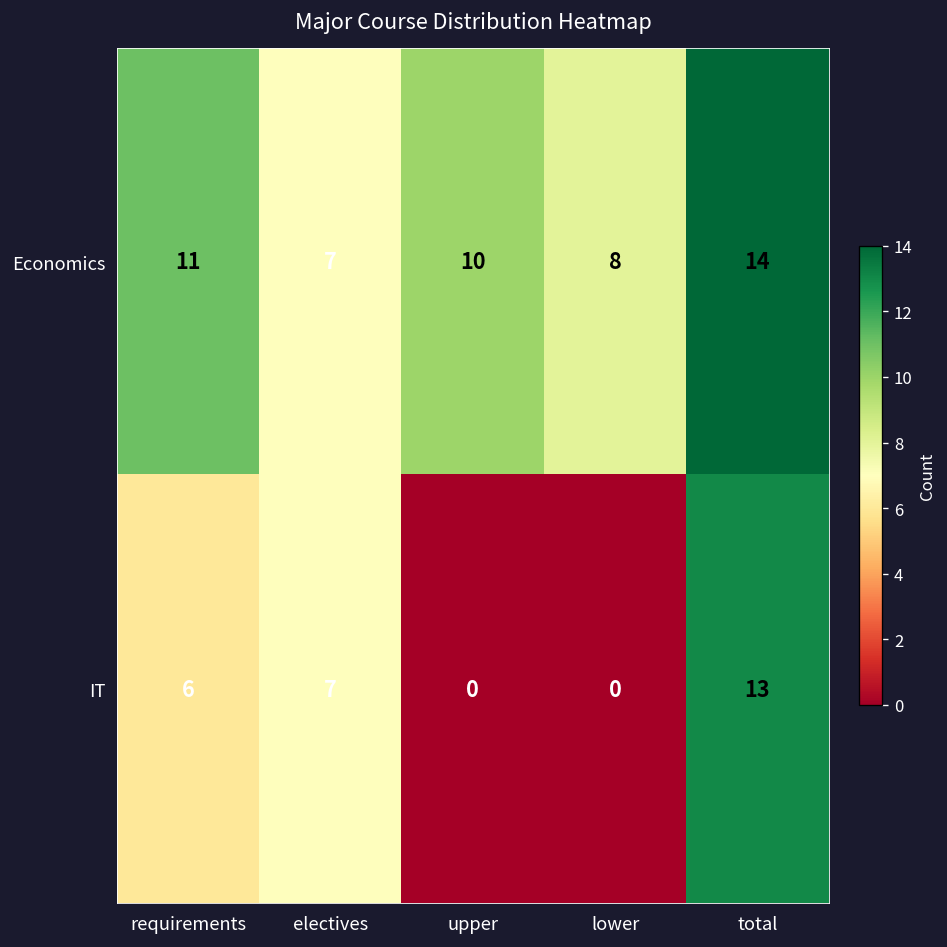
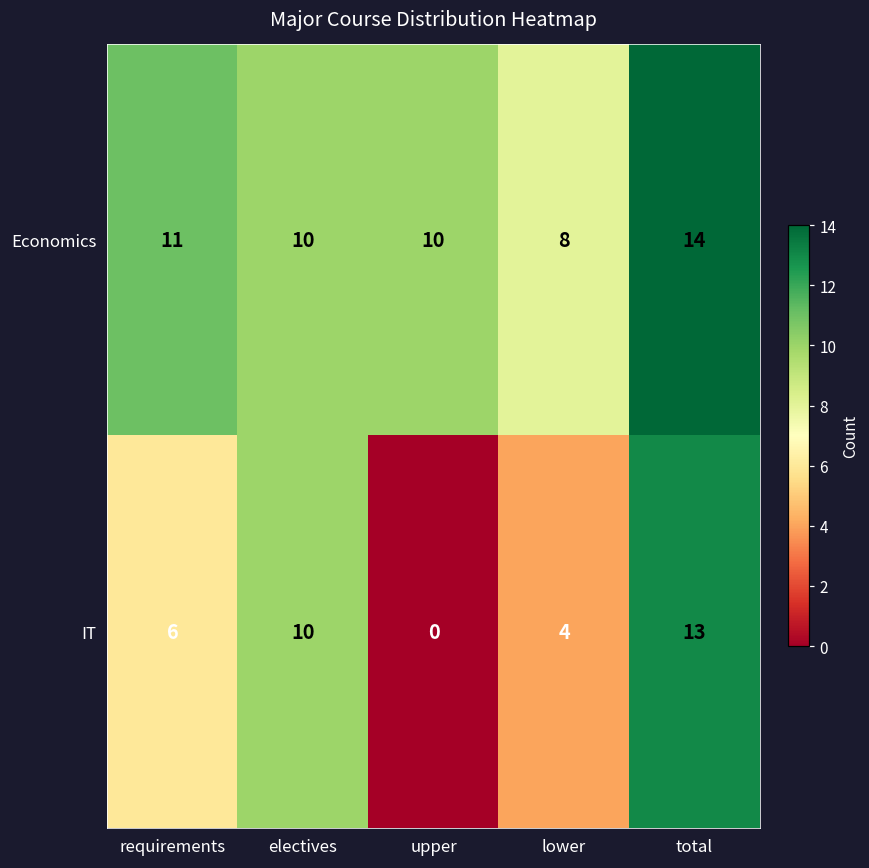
Economics, electives: 7 -> 10
IT, electives: 7 -> 10
IT, lower: 0 -> 4
